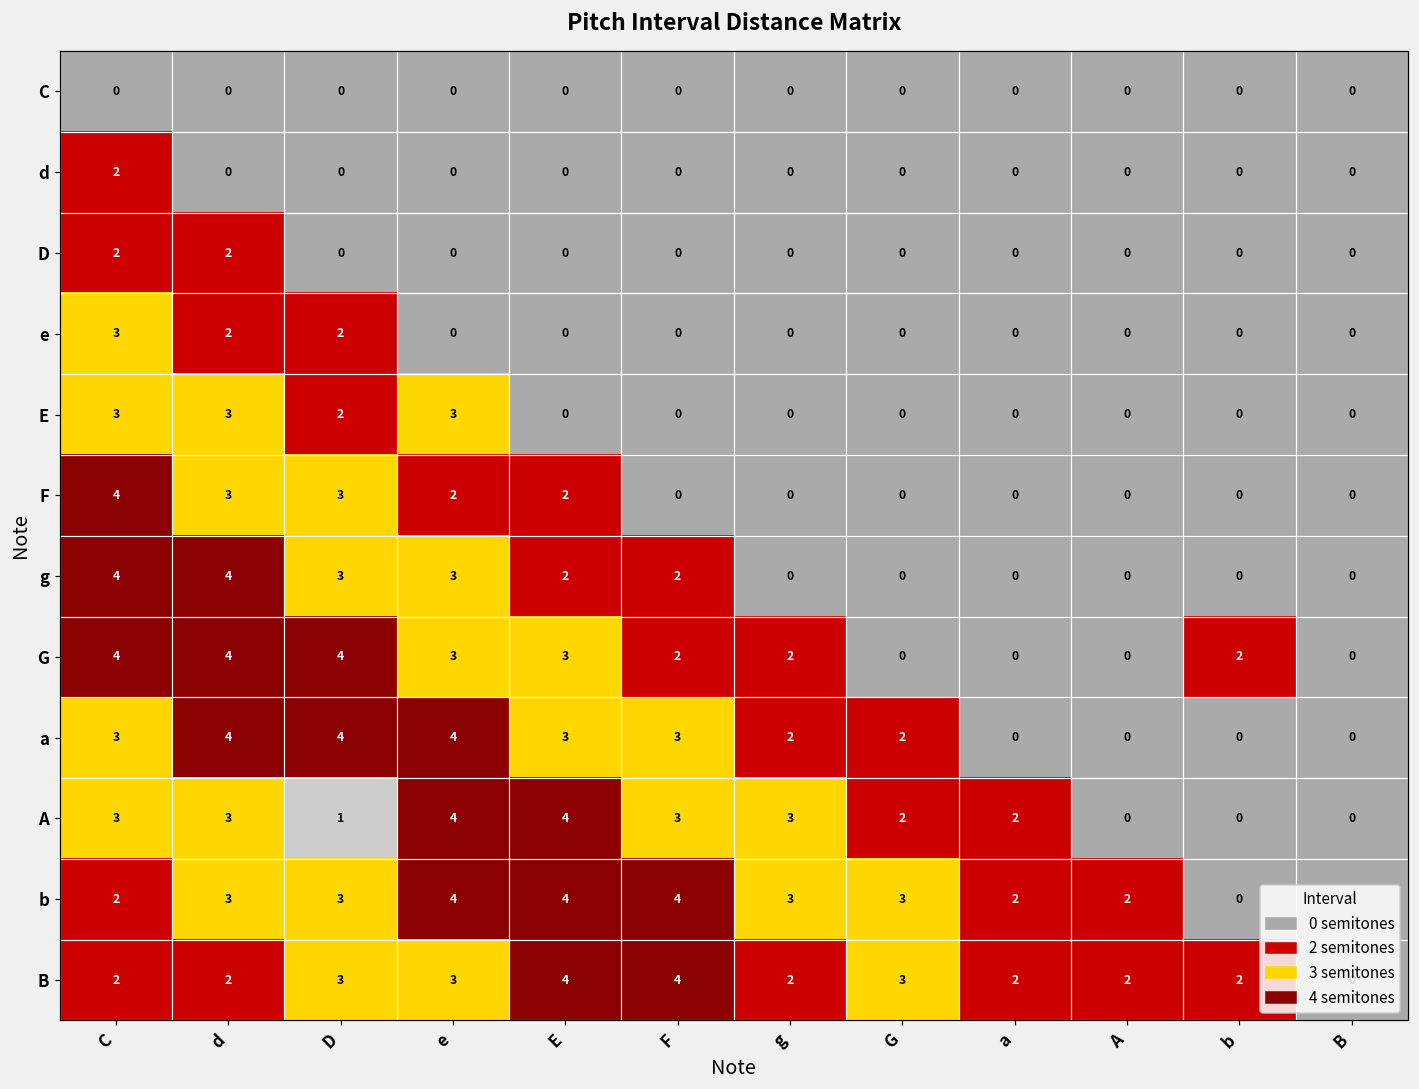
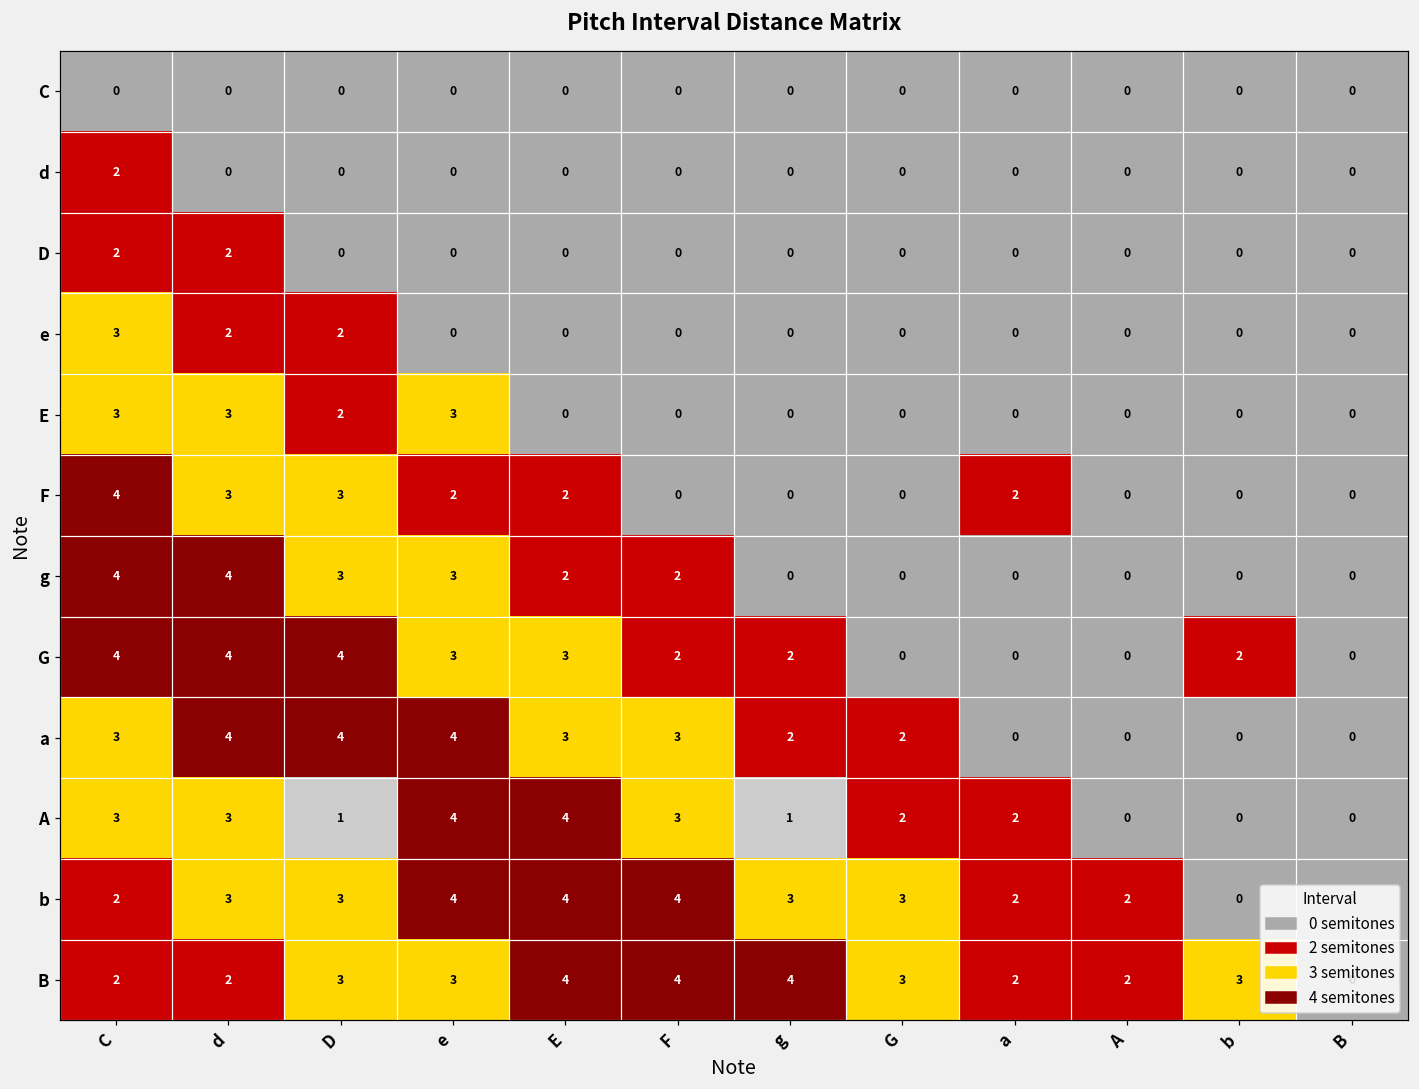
F, a: 0 -> 2
A, g: 3 -> 1
B, g: 2 -> 4
B, b: 2 -> 3
